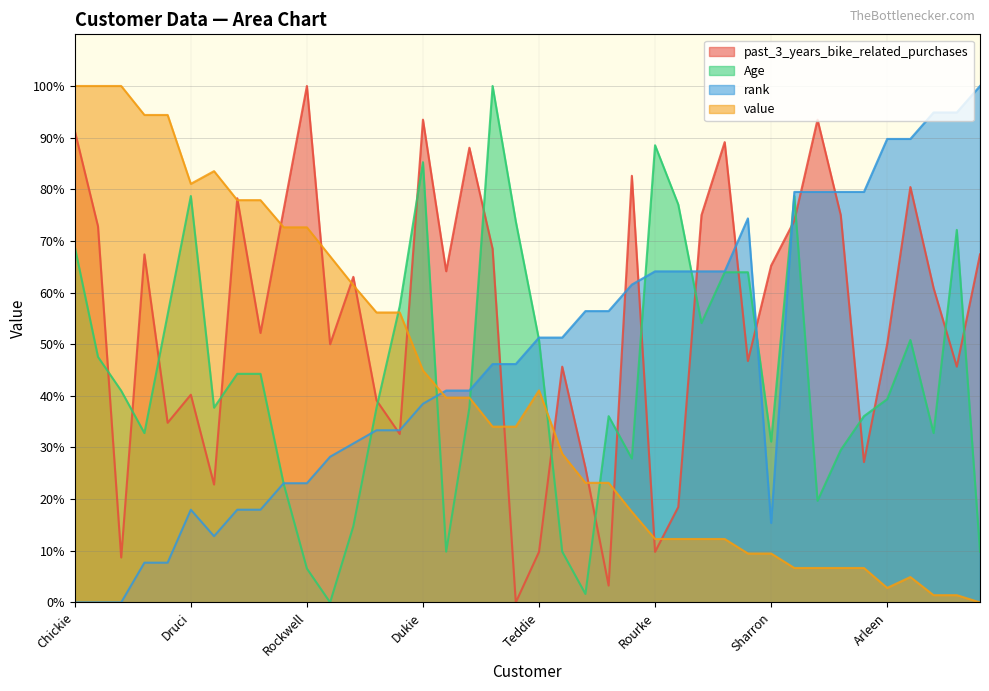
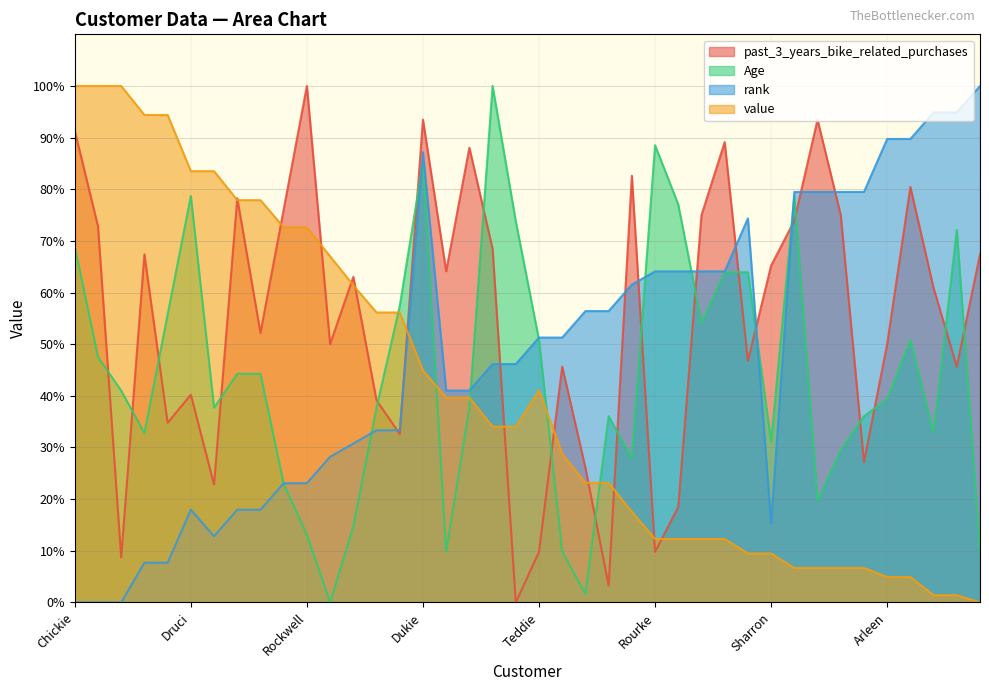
value, Druci: 81% -> 84%
Age, Rockwell: 7% -> 13%
rank, Dukie: 38% -> 87%
value, Arleen: 3% -> 5%
